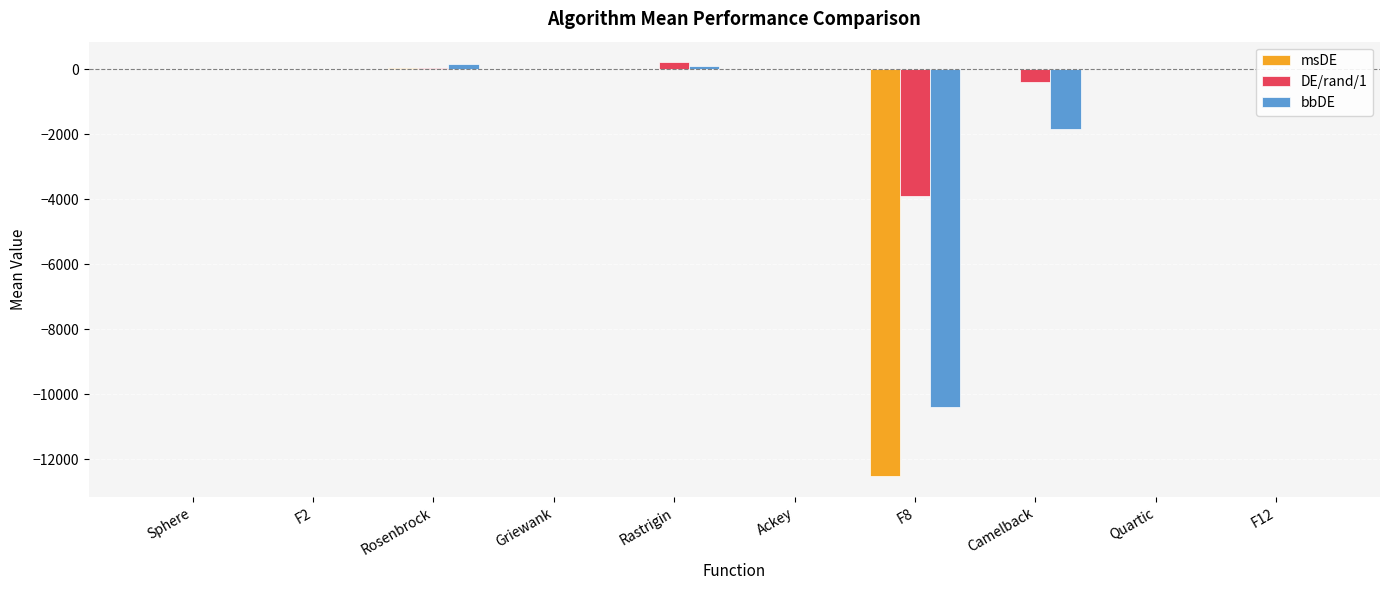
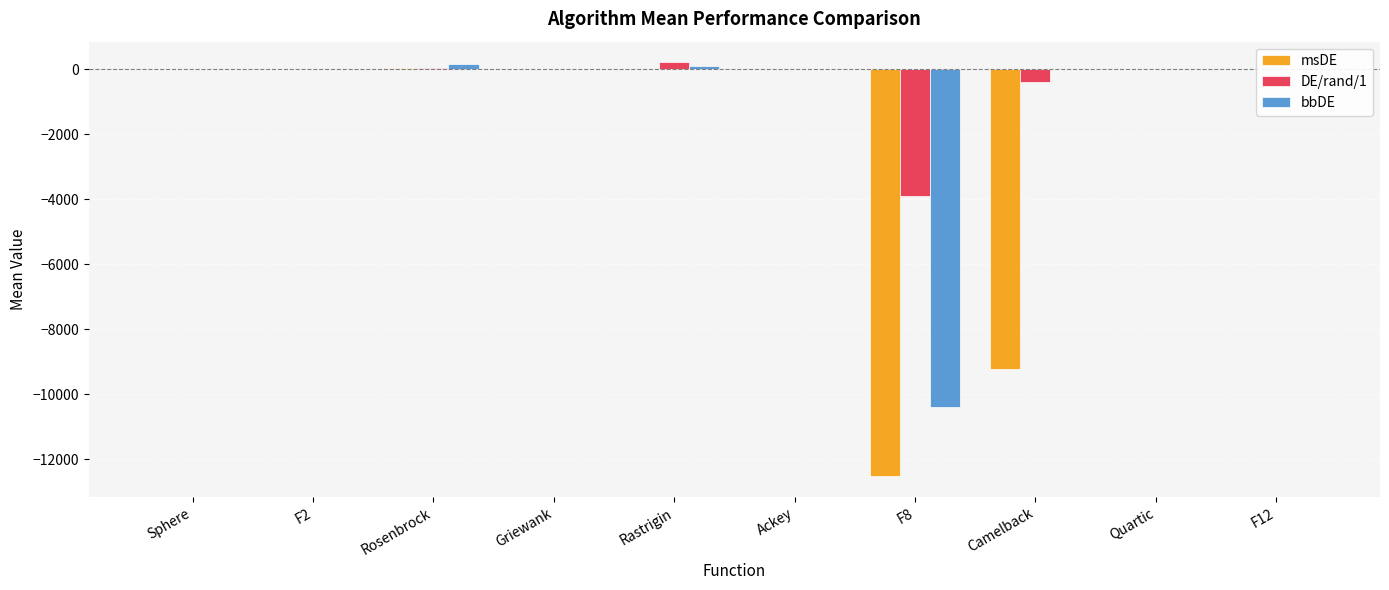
msDE, Camelback: 0 -> -9200
bbDE, Camelback: -1800 -> 0
